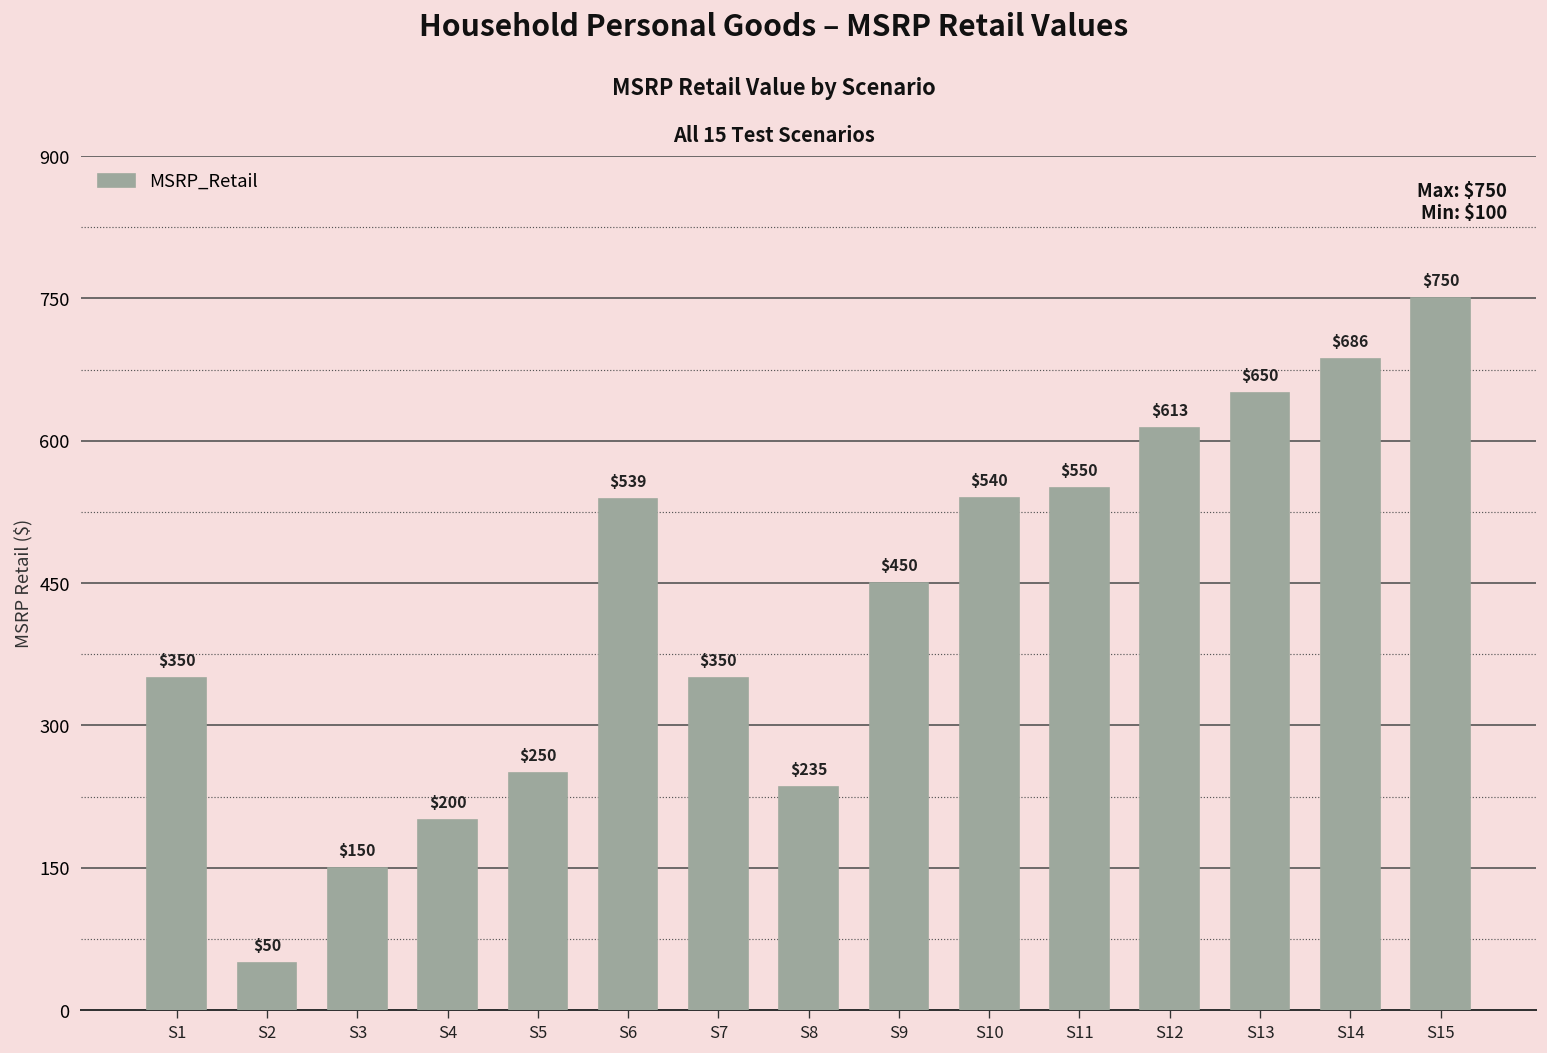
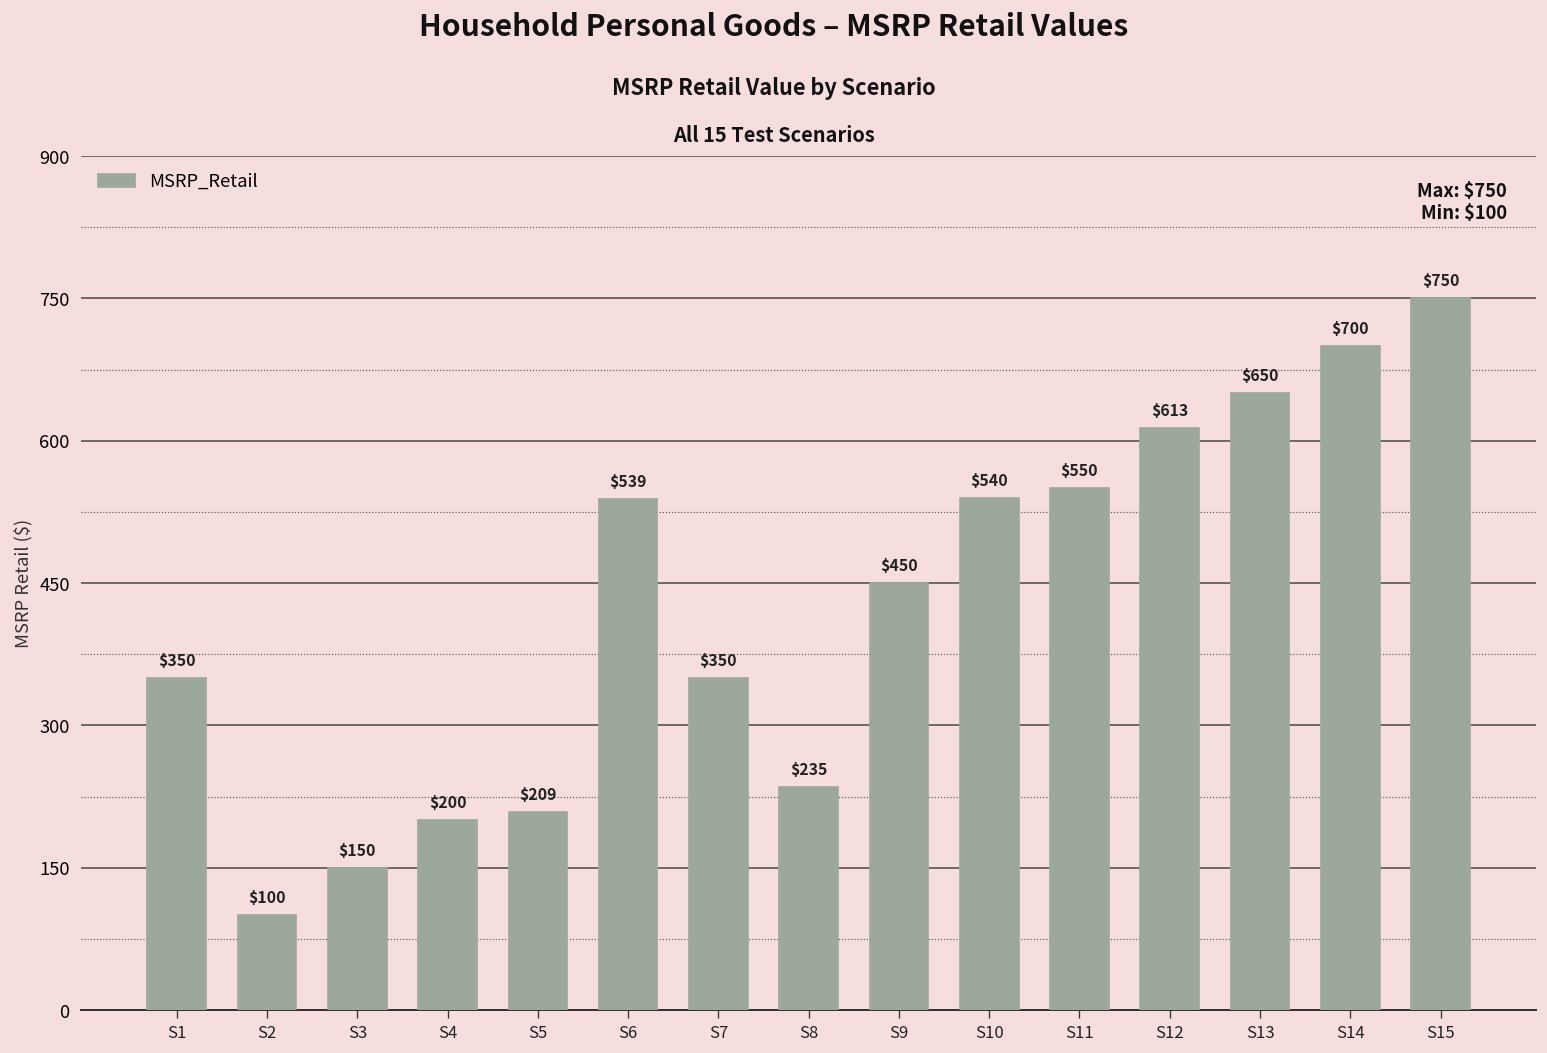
S2: $50 -> $100
S5: $250 -> $209
S14: $686 -> $700
